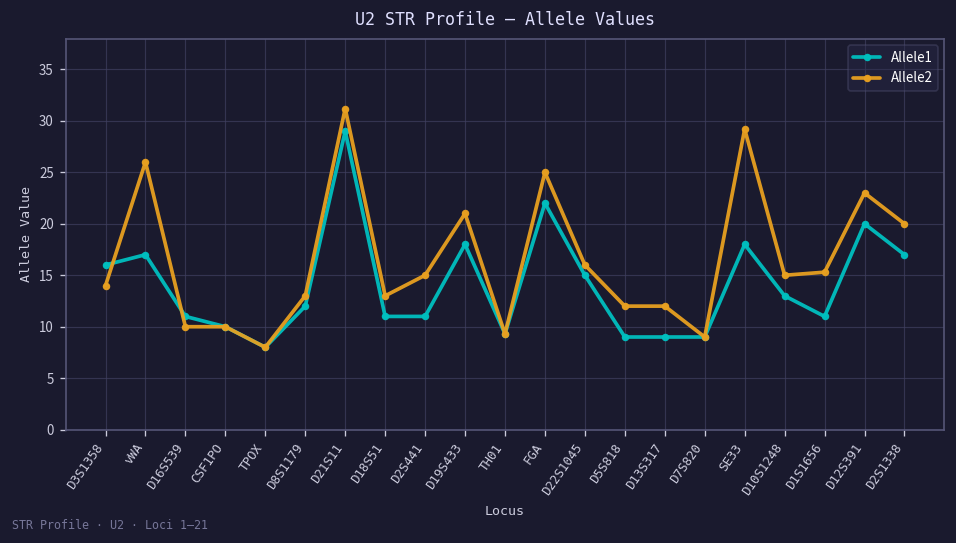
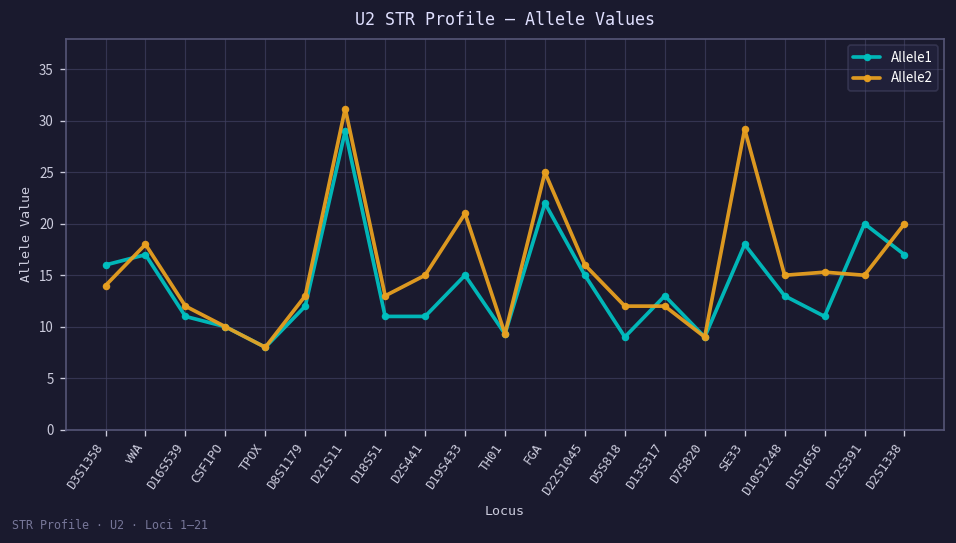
Allele2, vWA: 26 -> 18
Allele2, D16S539: 10 -> 12
Allele1, D19S433: 18 -> 15
Allele1, D13S317: 9 -> 13
Allele2, D12S391: 23 -> 15
